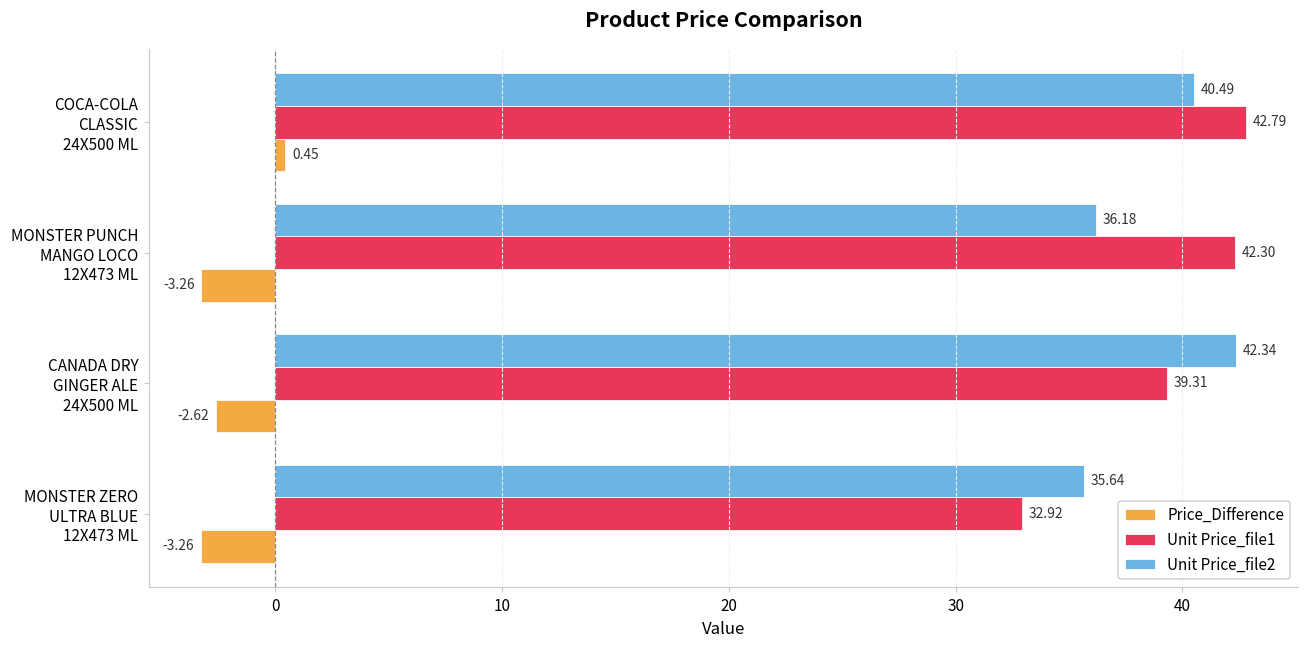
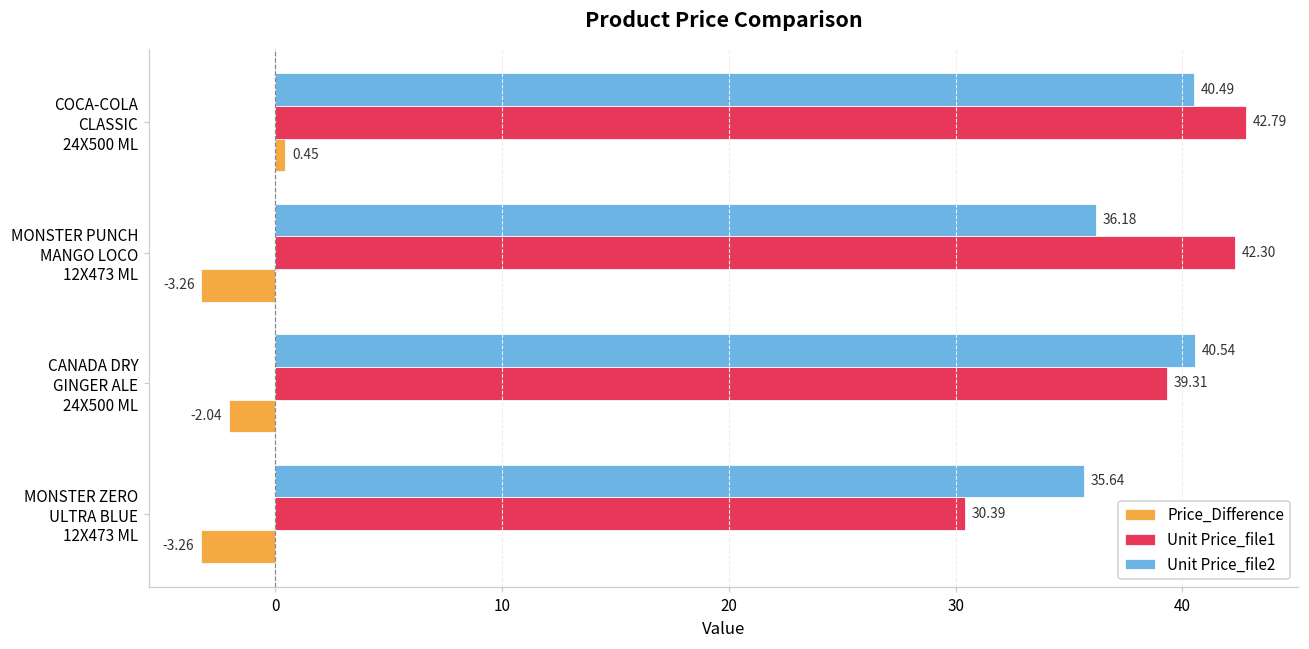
Unit Price_file2, CANADA DRY GINGER ALE 24X500 ML: 42.34 -> 40.54
Price_Difference, CANADA DRY GINGER ALE 24X500 ML: -2.62 -> -2.04
Unit Price_file1, MONSTER ZERO ULTRA BLUE 12X473 ML: 32.92 -> 30.39
